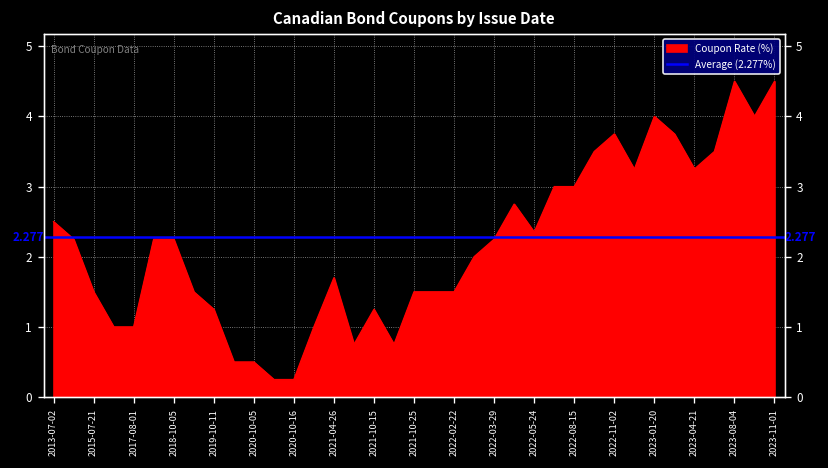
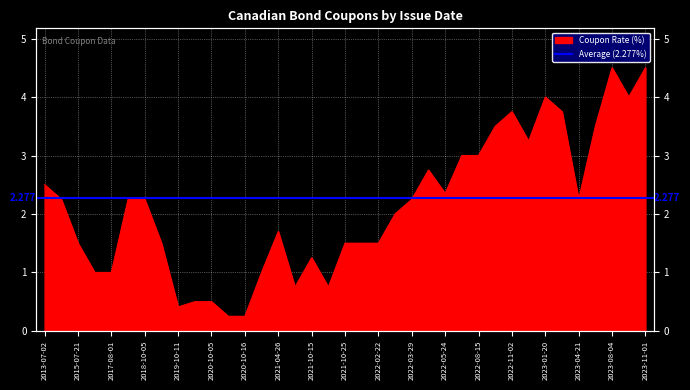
2019-10-11: 1.3 -> 0.4
2023-04-21: 3.3 -> 2.3
